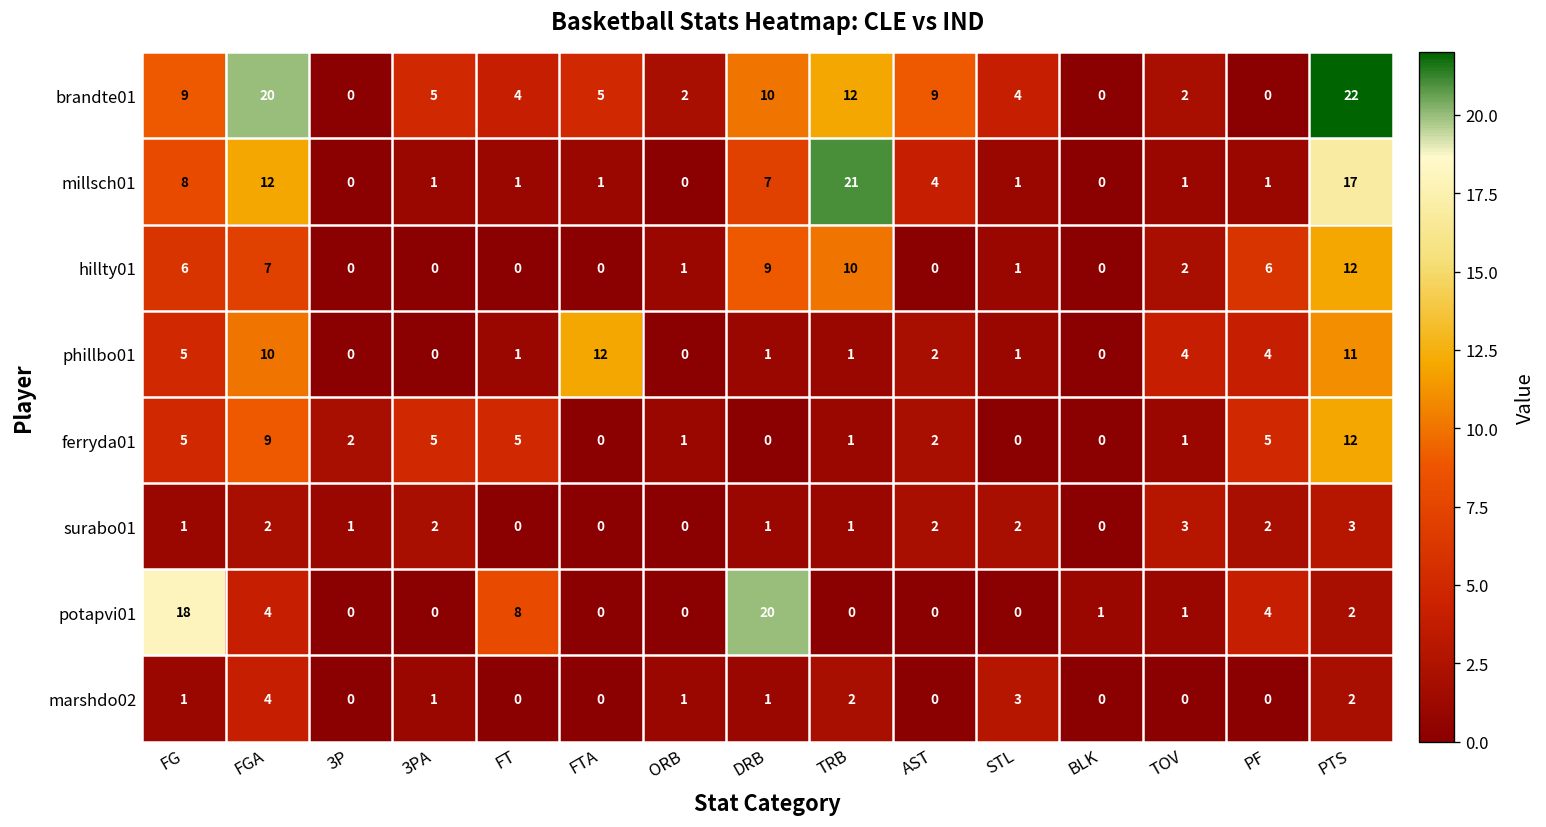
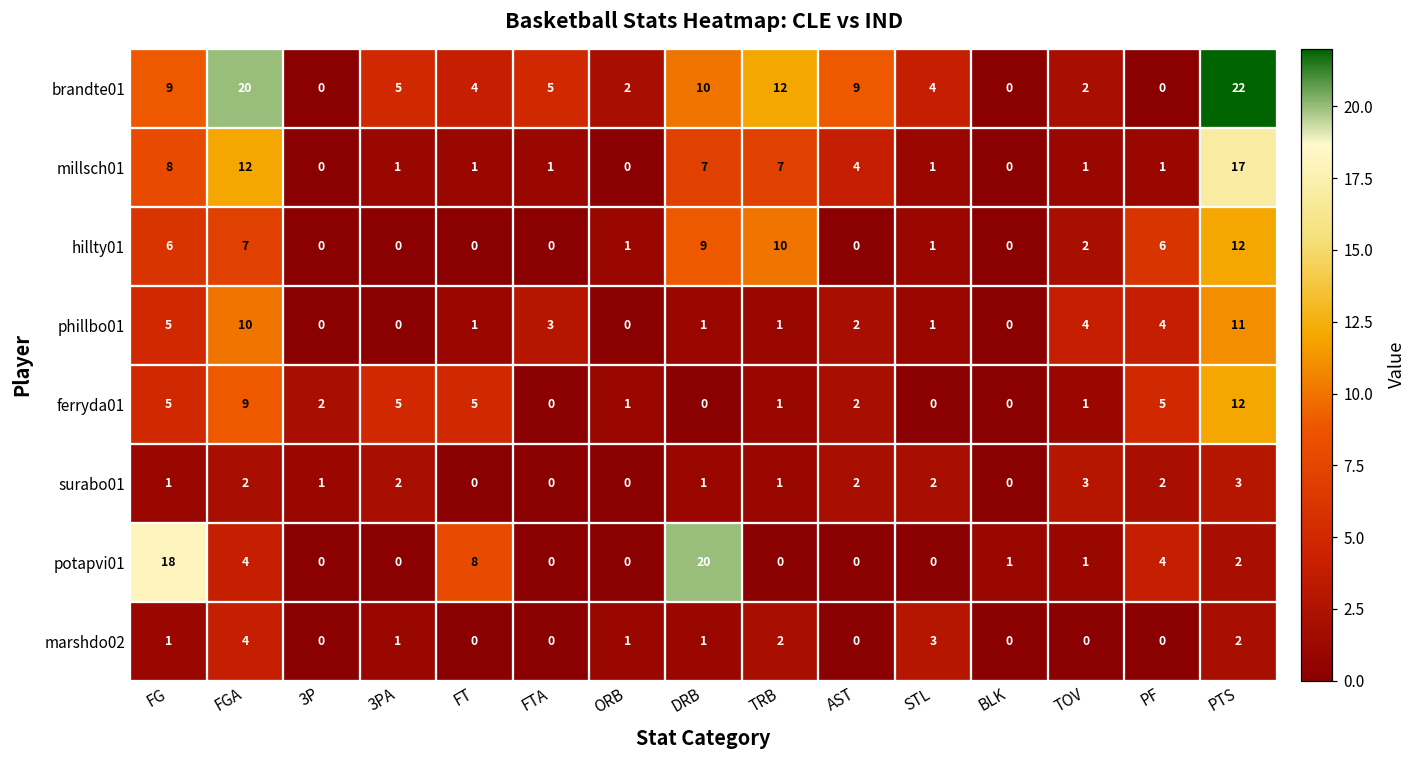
millsch01, TRB: 21 -> 7
phillbo01, FTA: 12 -> 3
